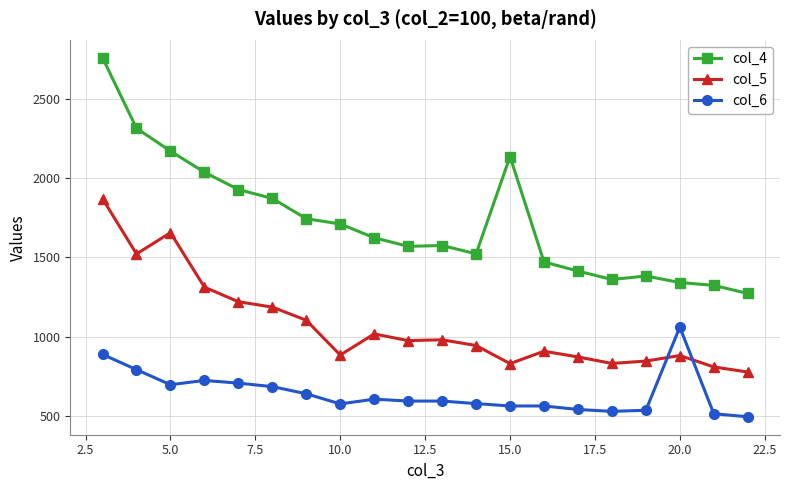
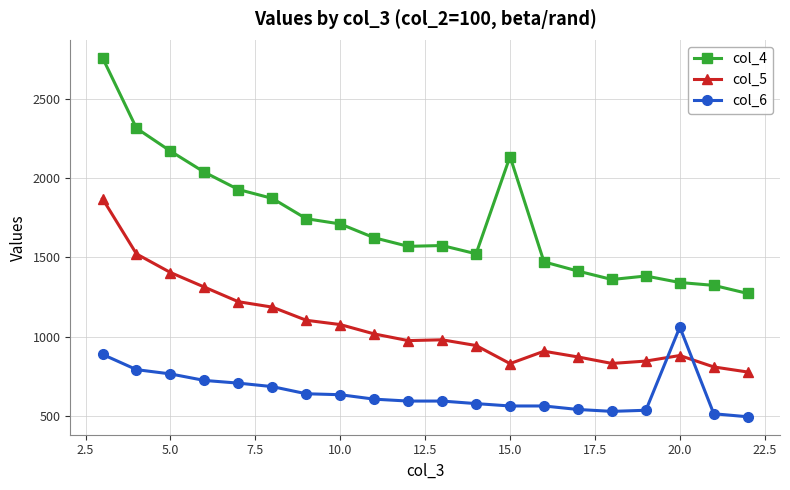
col_5, 5.0: 1660 -> 1400
col_6, 5.0: 700 -> 770
col_5, 10.0: 880 -> 1080
col_6, 10.0: 580 -> 630
